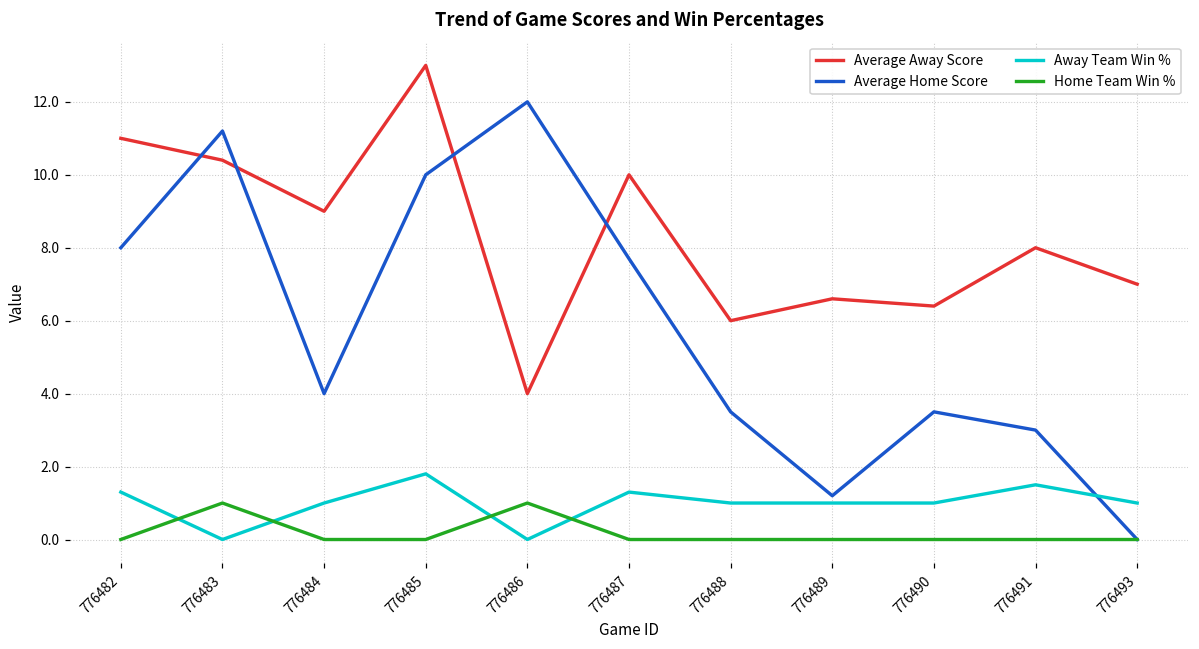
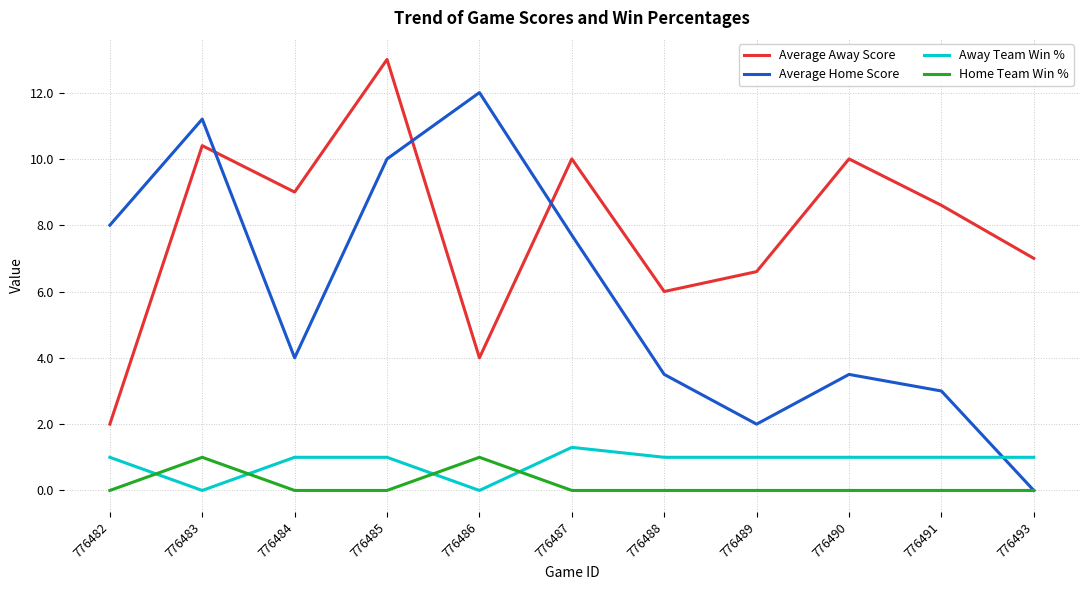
Average Away Score, 776482: 11 -> 2
Away Team Win %, 776482: 1.3 -> 1.0
Away Team Win %, 776485: 1.8 -> 1.0
Average Home Score, 776489: 1.2 -> 2.0
Average Away Score, 776490: 6.4 -> 10.0
Average Away Score, 776491: 8.0 -> 8.6
Away Team Win %, 776491: 1.5 -> 1.0
